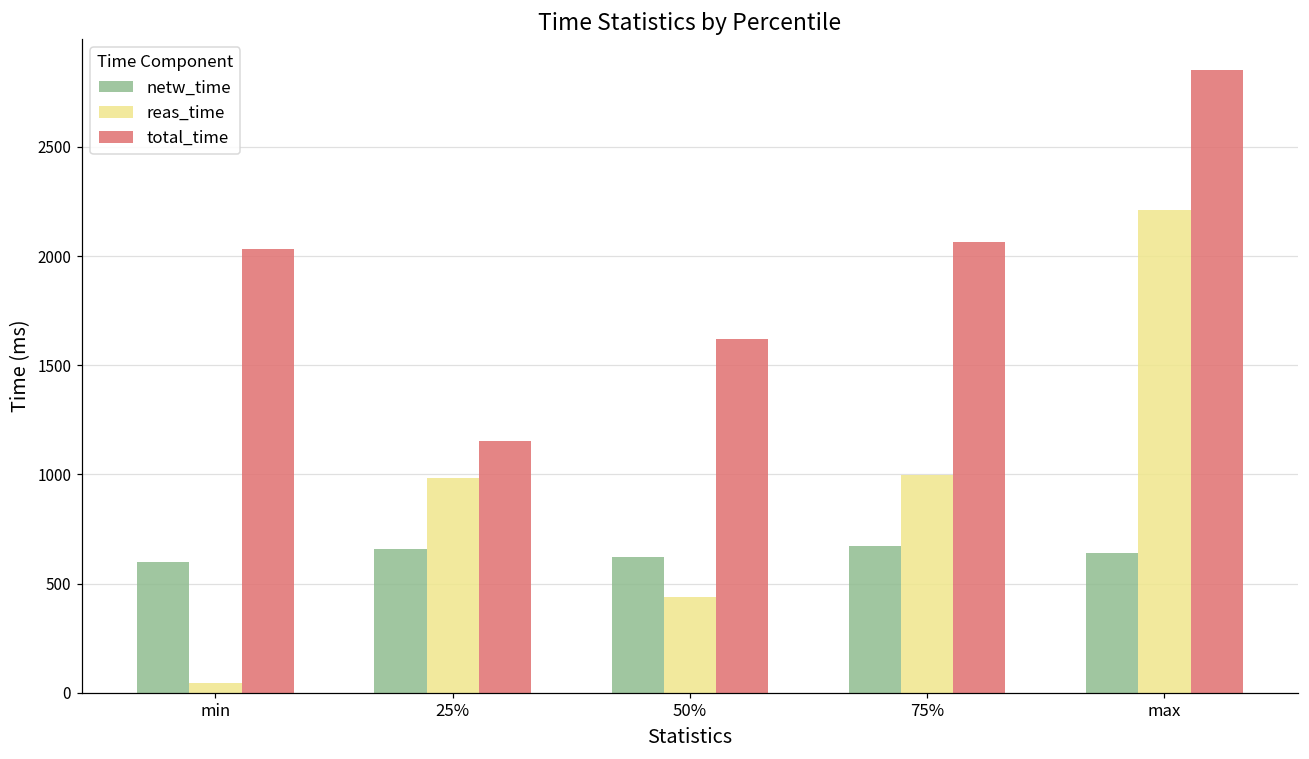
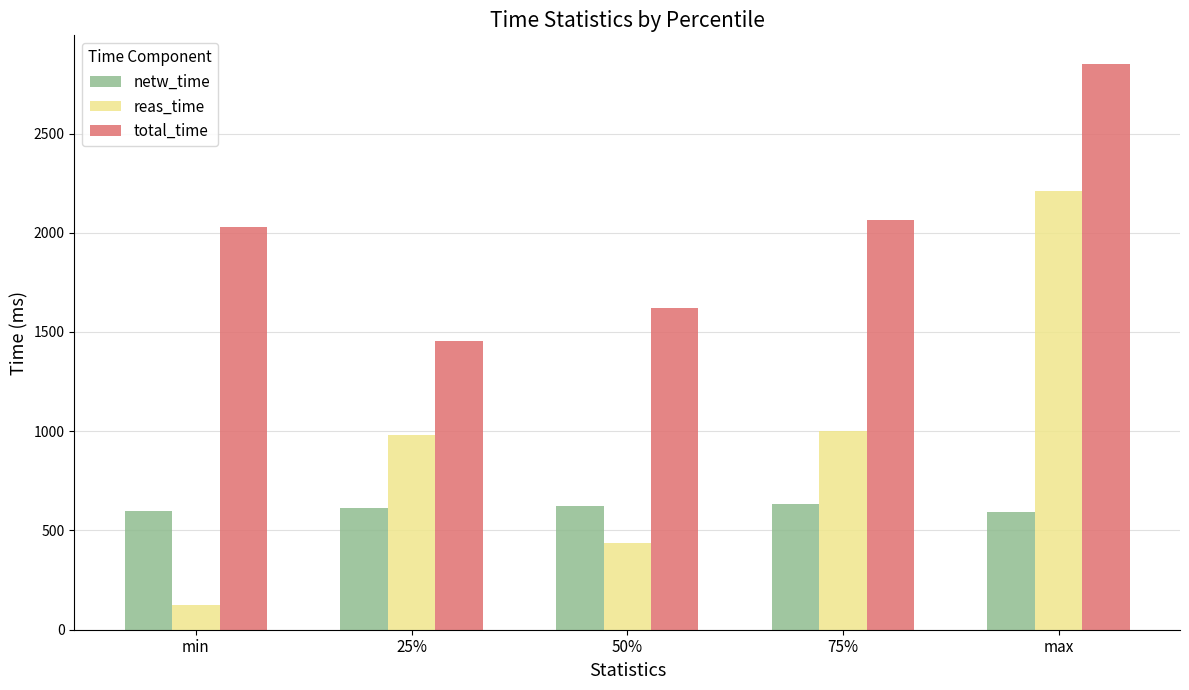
reas_time, min: 40 -> 120
netw_time, 25%: 660 -> 610
total_time, 25%: 1150 -> 1460
netw_time, 75%: 670 -> 630
netw_time, max: 640 -> 590
